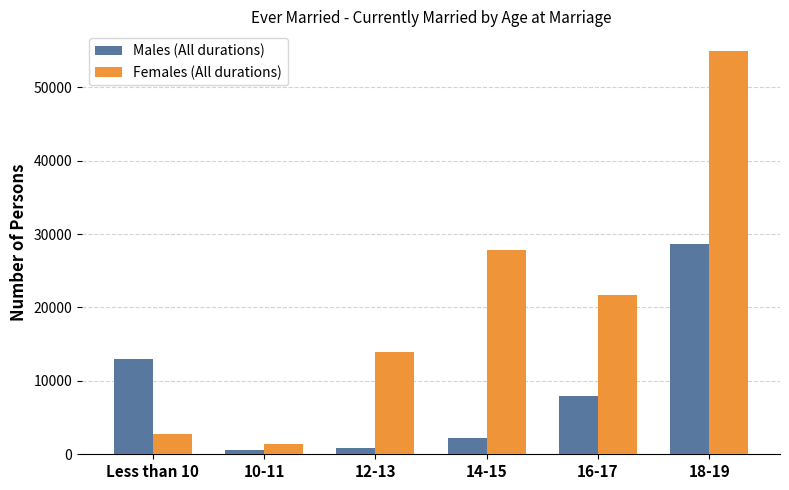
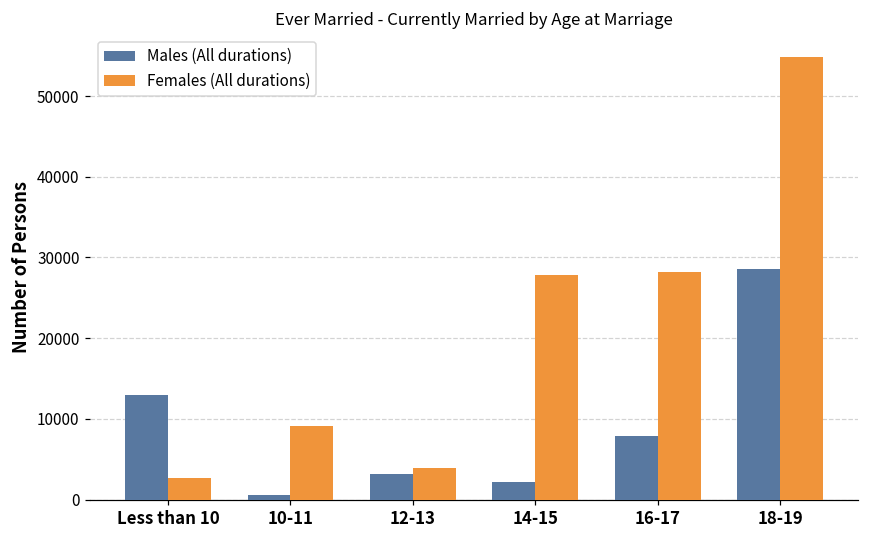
Females (All durations), 10-11: 1000 -> 9000
Males (All durations), 12-13: 1000 -> 3000
Females (All durations), 12-13: 14000 -> 4000
Females (All durations), 16-17: 22000 -> 28000
